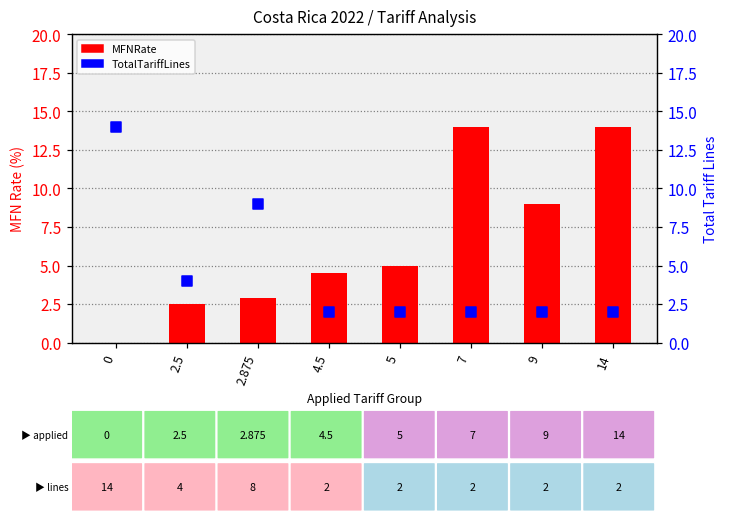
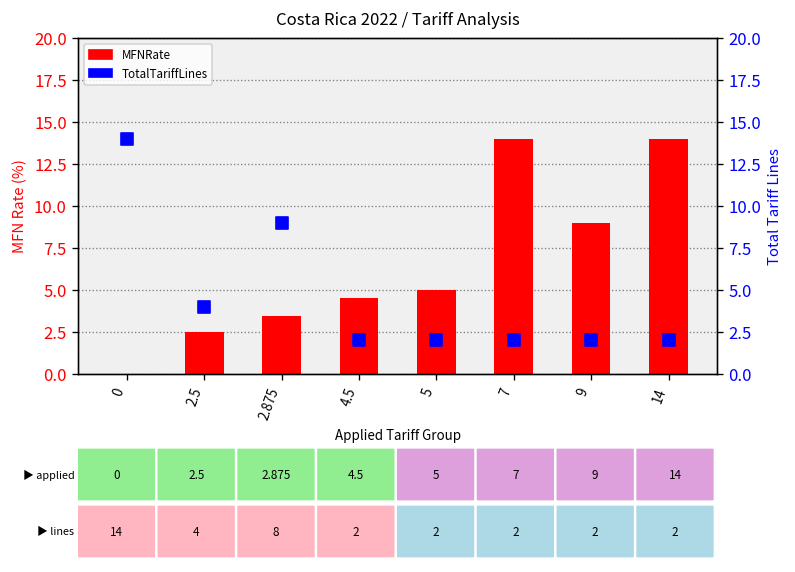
MFNRate, 2.875: 2.9 -> 3.5
